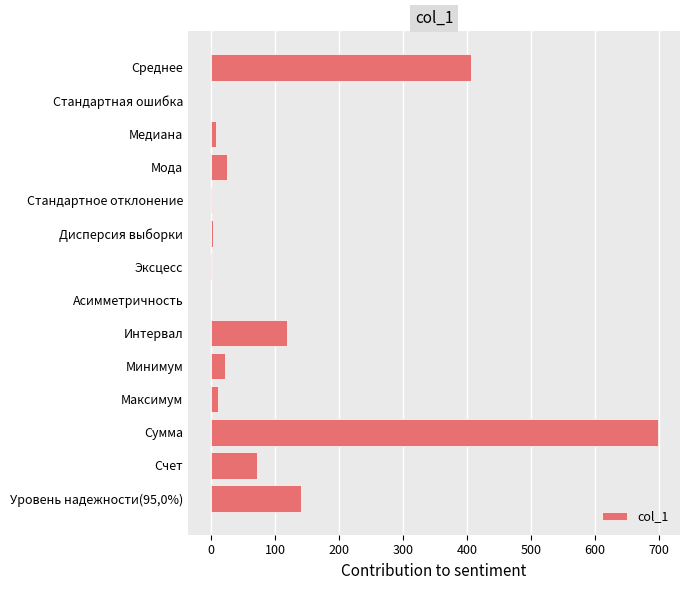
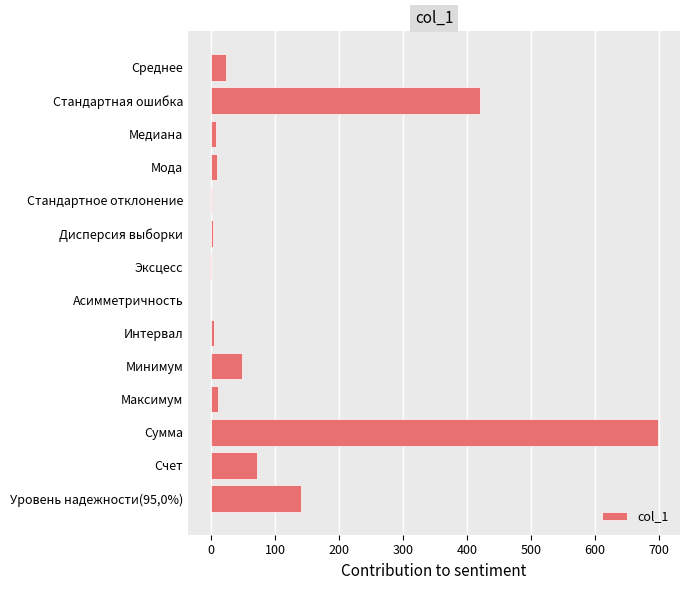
Среднее: 410 -> 20
Стандартная ошибка: 0 -> 420
Мода: 30 -> 10
Интервал: 120 -> 0
Минимум: 20 -> 50
